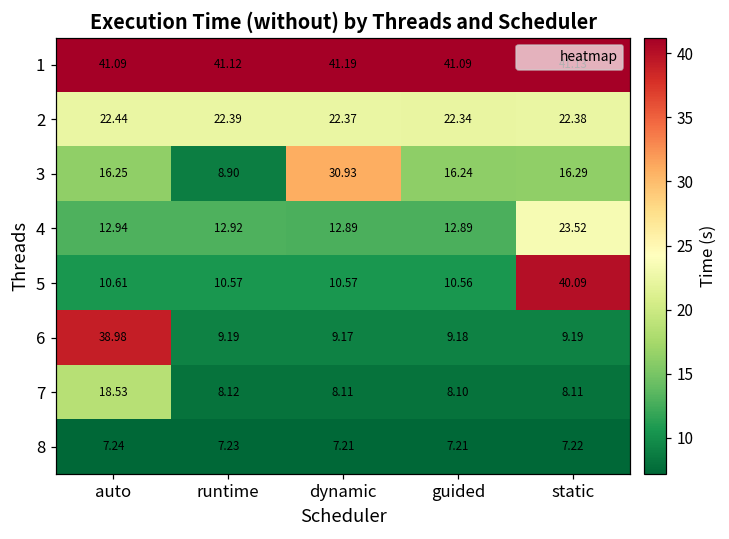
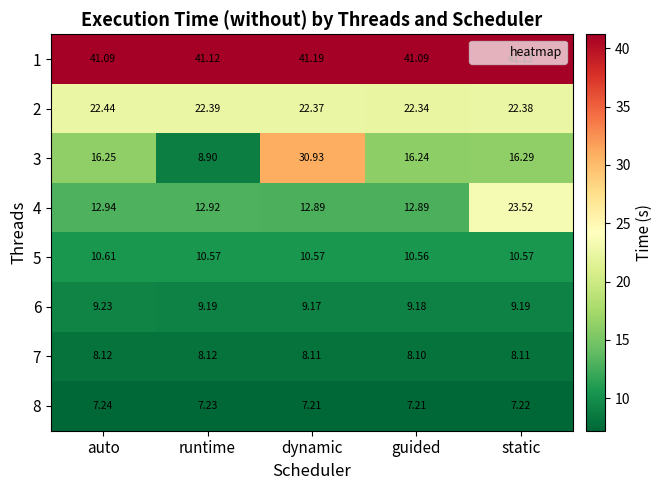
5, static: 40.09 -> 10.57
6, auto: 38.98 -> 9.23
7, auto: 18.53 -> 8.12
